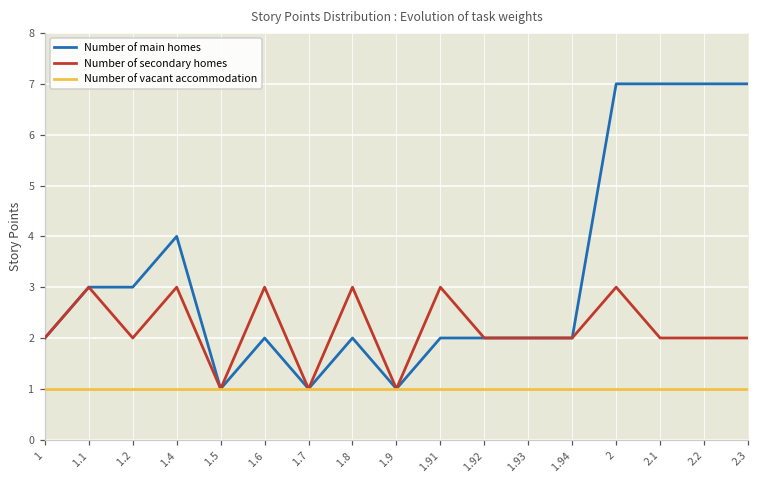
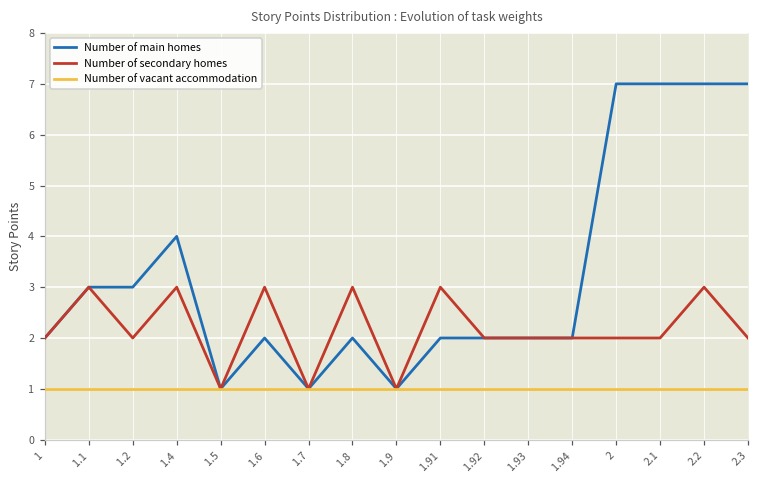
Number of secondary homes, 2: 3 -> 2
Number of secondary homes, 2.2: 2 -> 3
